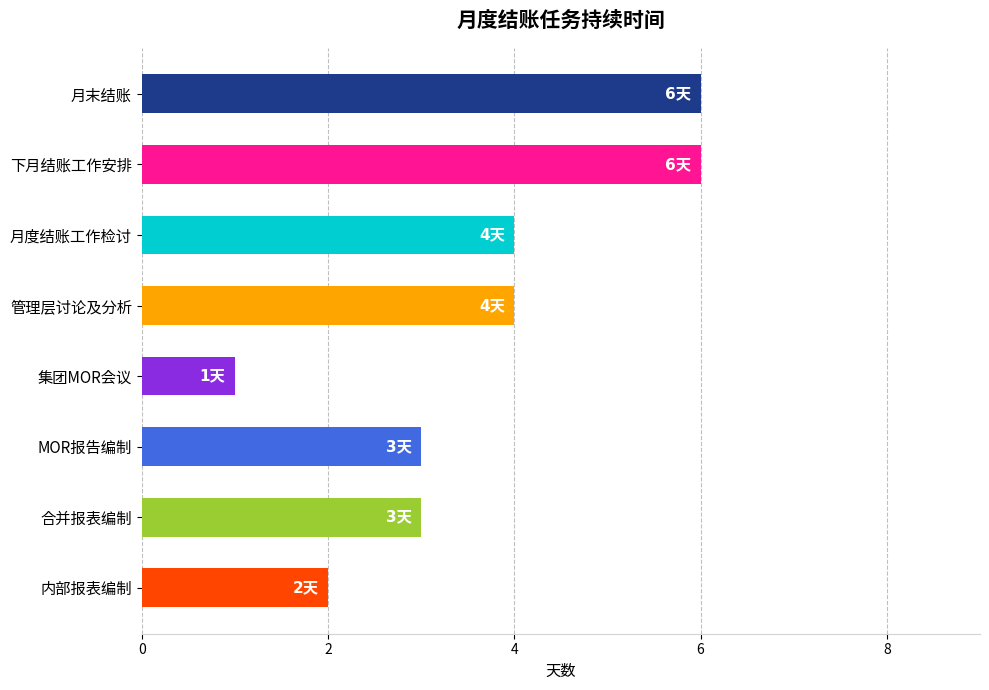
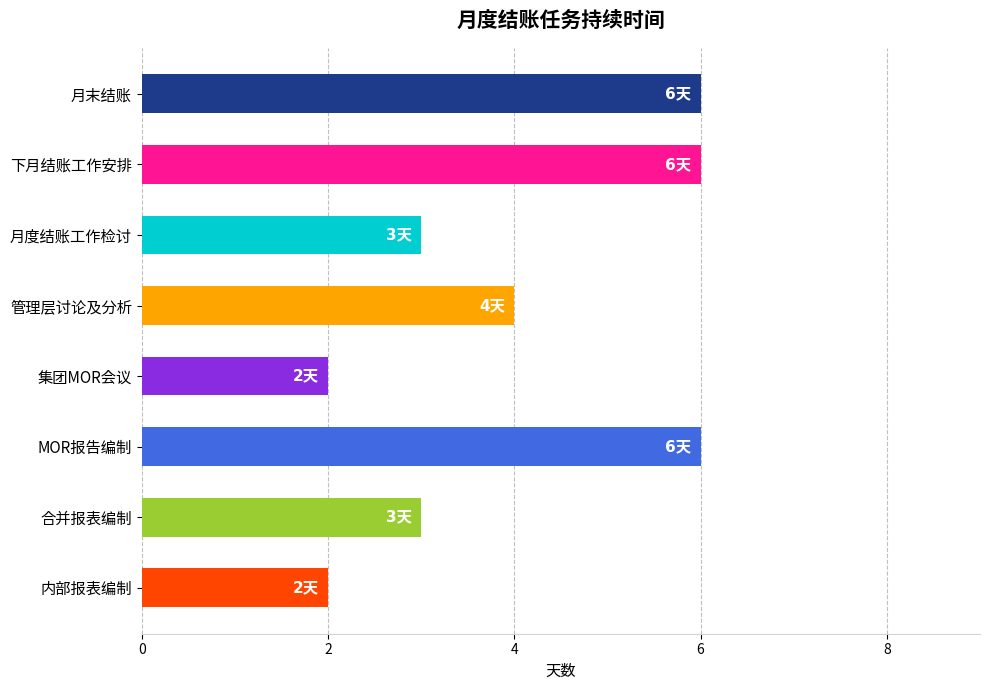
月度结账工作检讨: 4天 -> 3天
集团MOR会议: 1天 -> 2天
MOR报告编制: 3天 -> 6天
